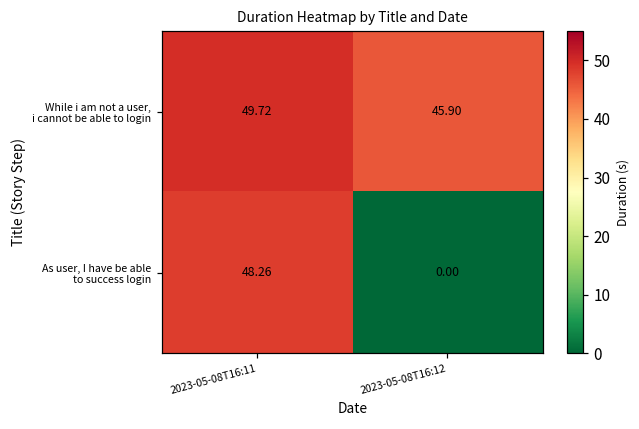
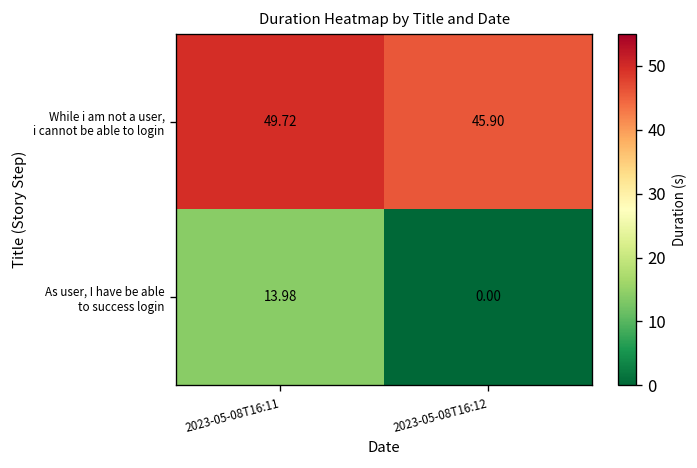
As user, I have be able to success login, 2023-05-08T16:11: 48.26 -> 13.98
